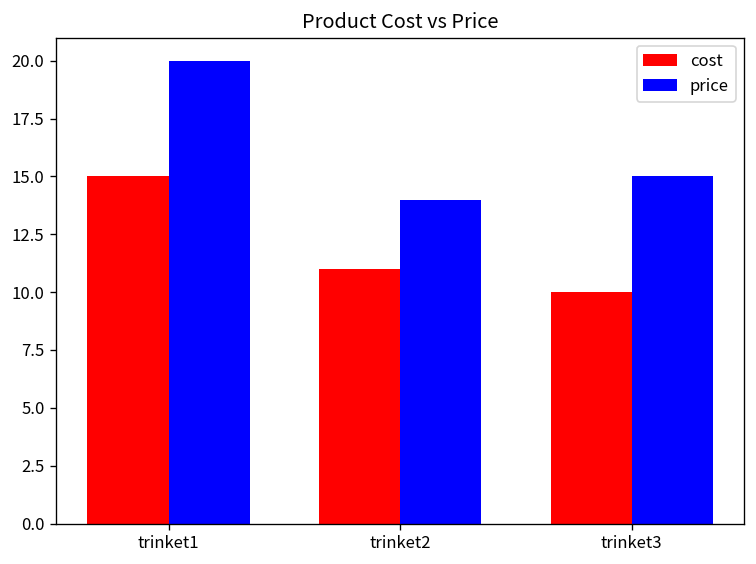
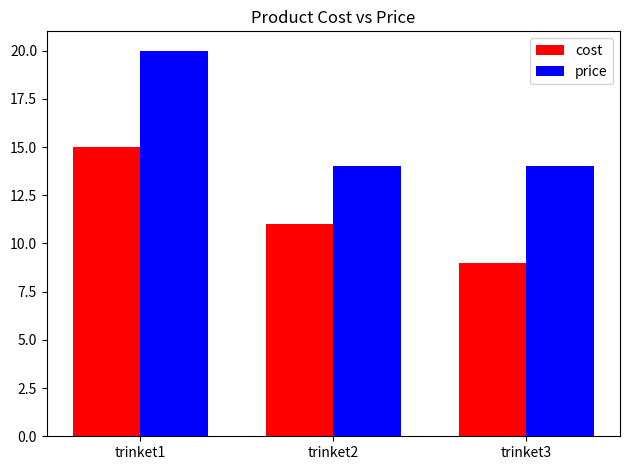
cost, trinket3: 10 -> 9
price, trinket3: 15 -> 14
